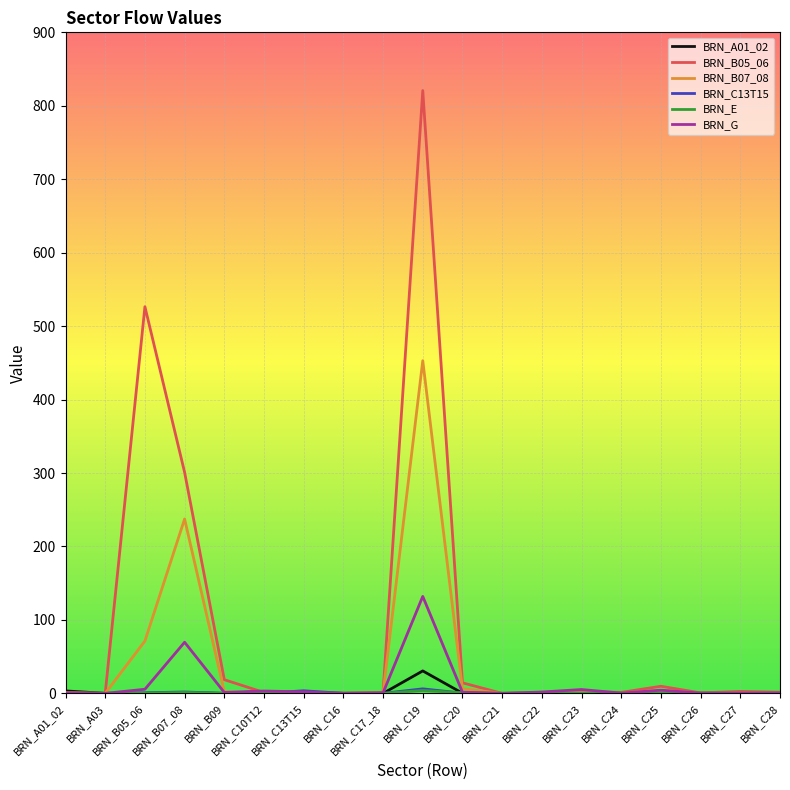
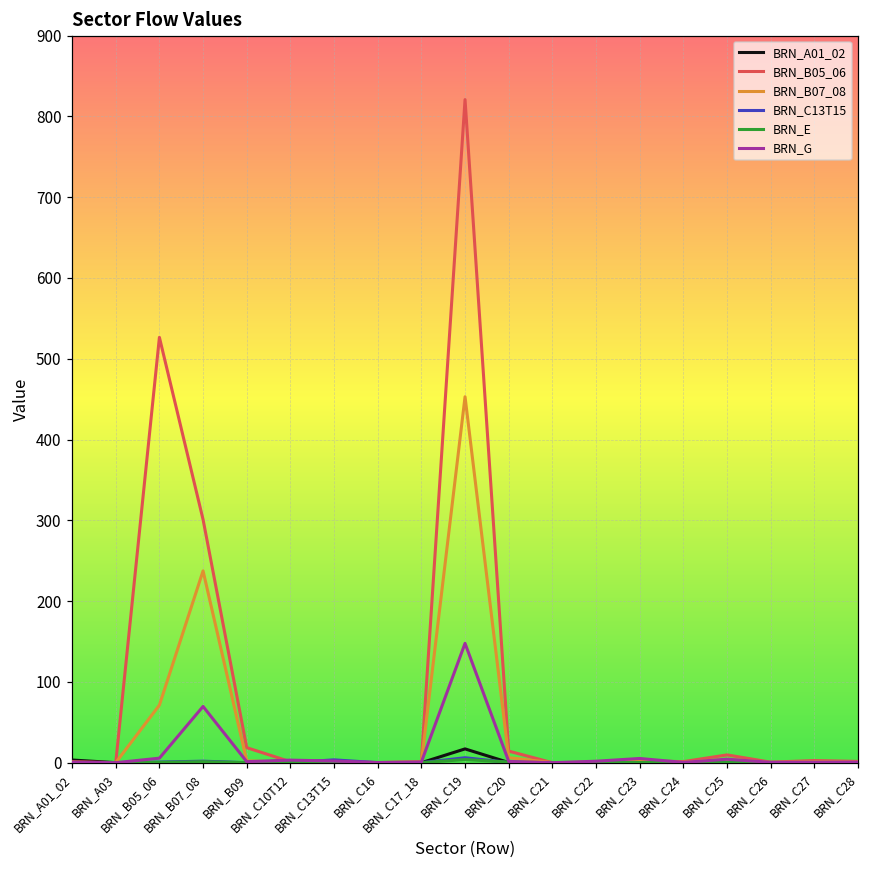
BRN_A01_02, BRN_C19: 30 -> 20
BRN_G, BRN_C19: 130 -> 150
